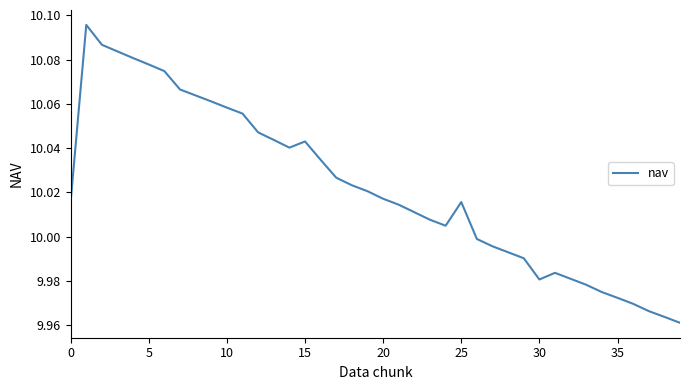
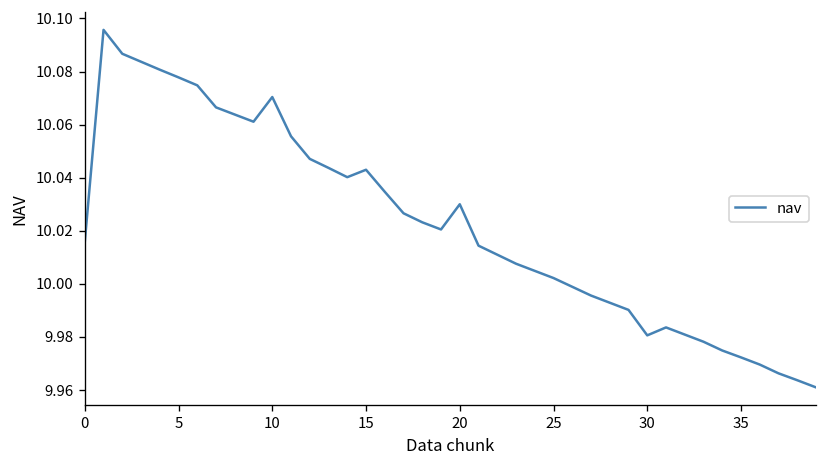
10: 10.058 -> 10.070
20: 10.017 -> 10.030
25: 10.016 -> 10.002
